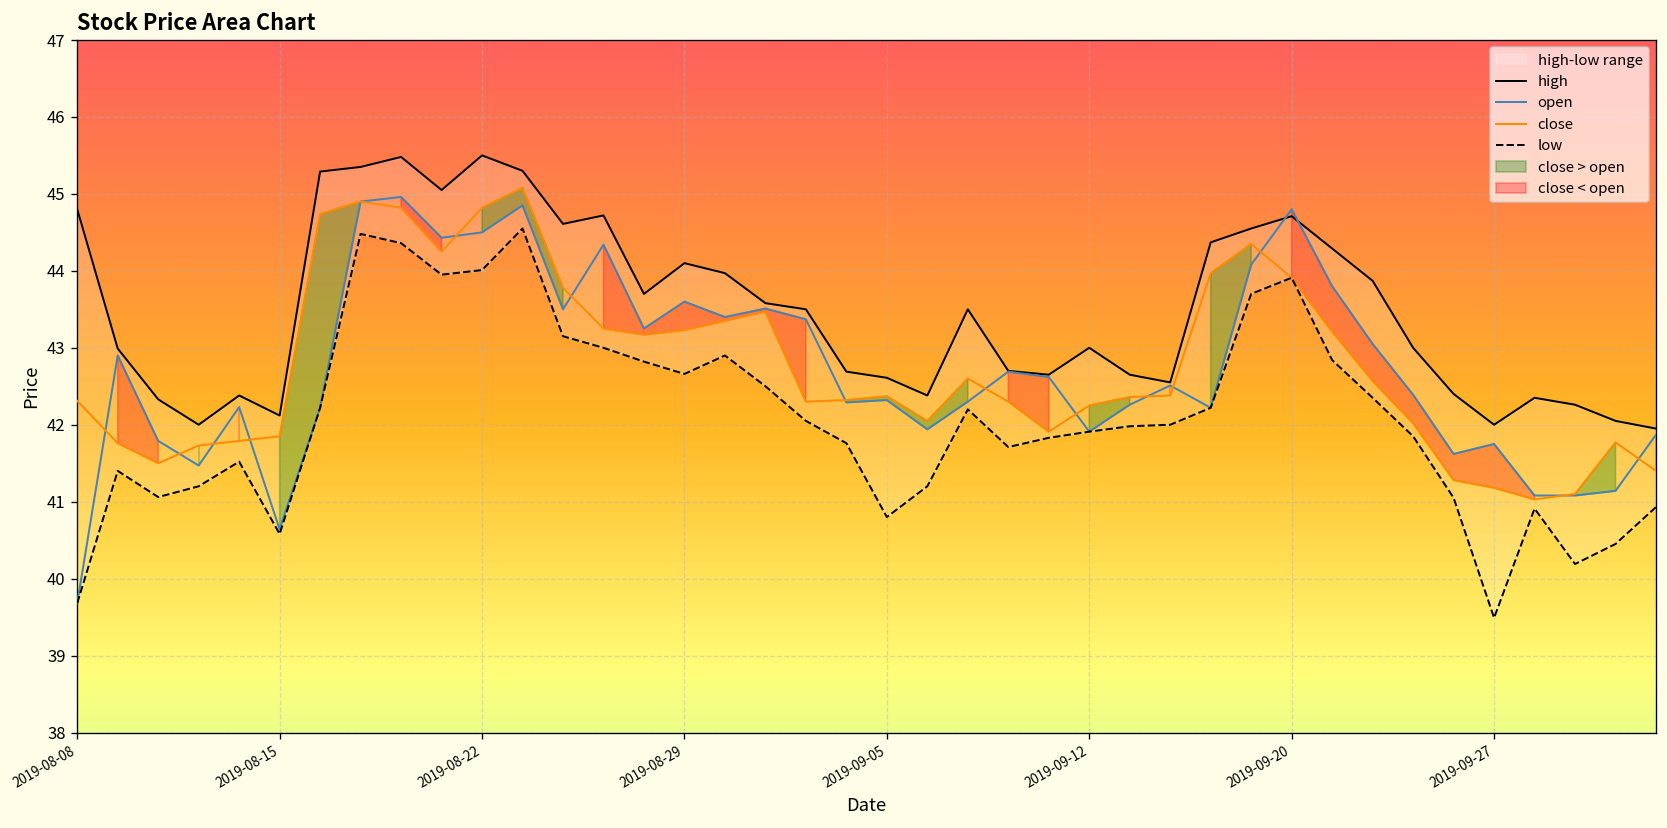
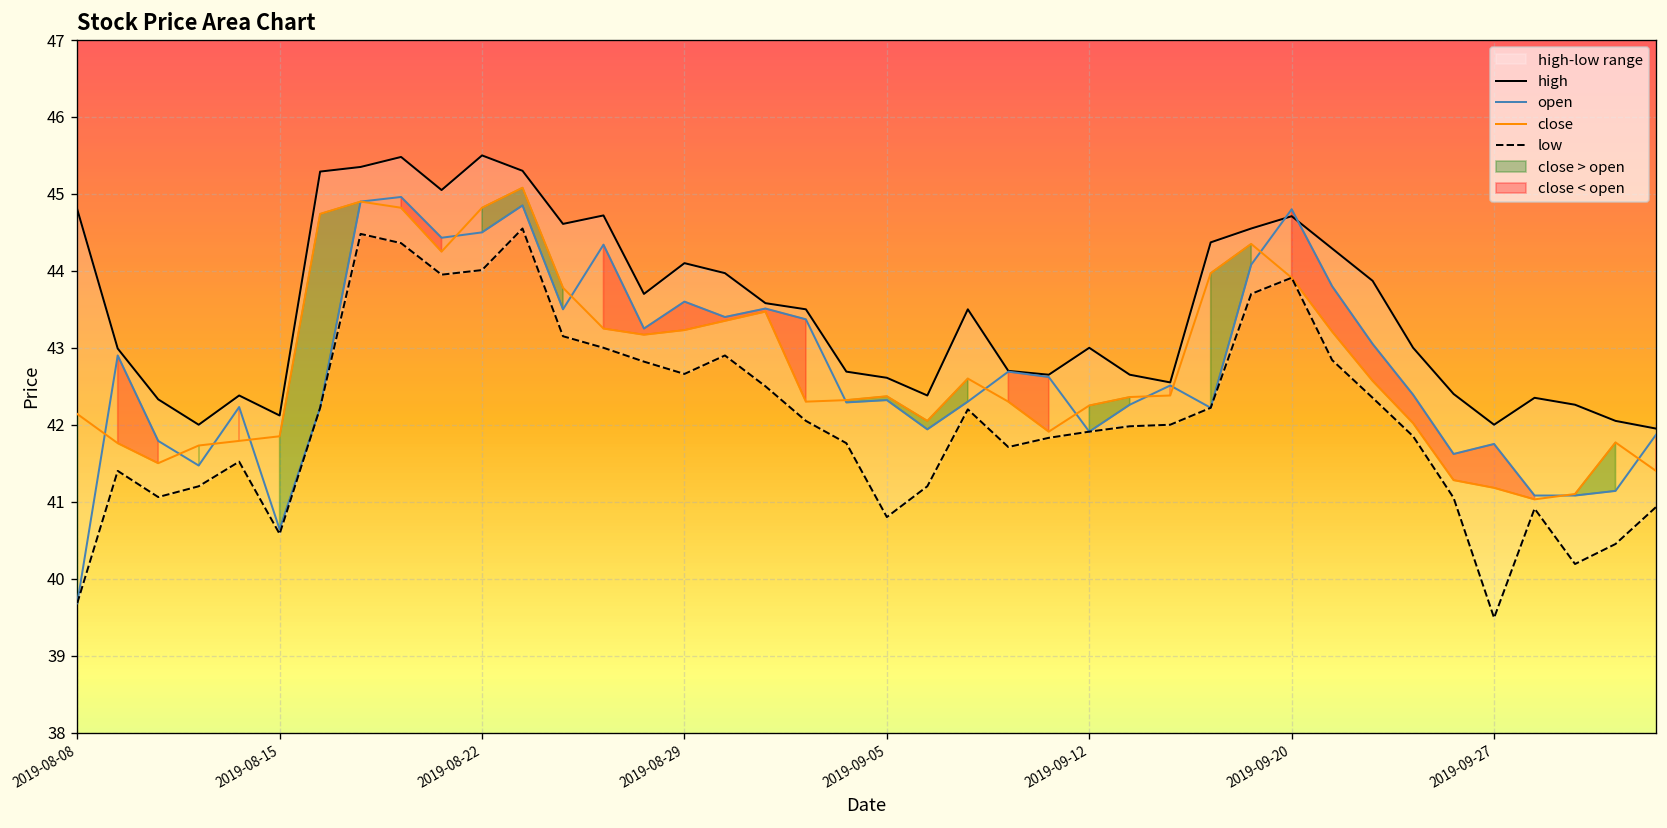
close, 2019-08-08: 42.3 -> 42.1
